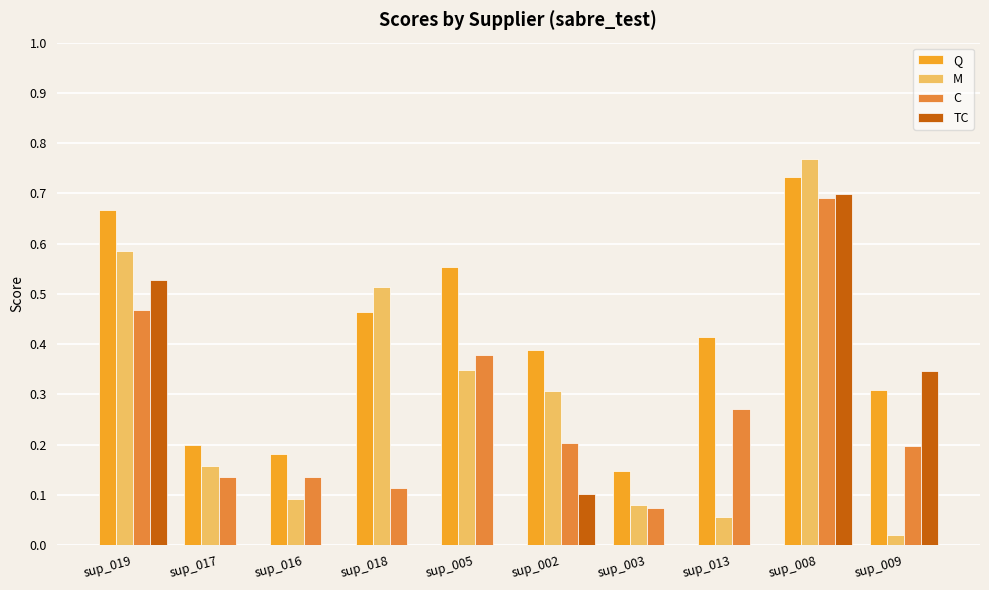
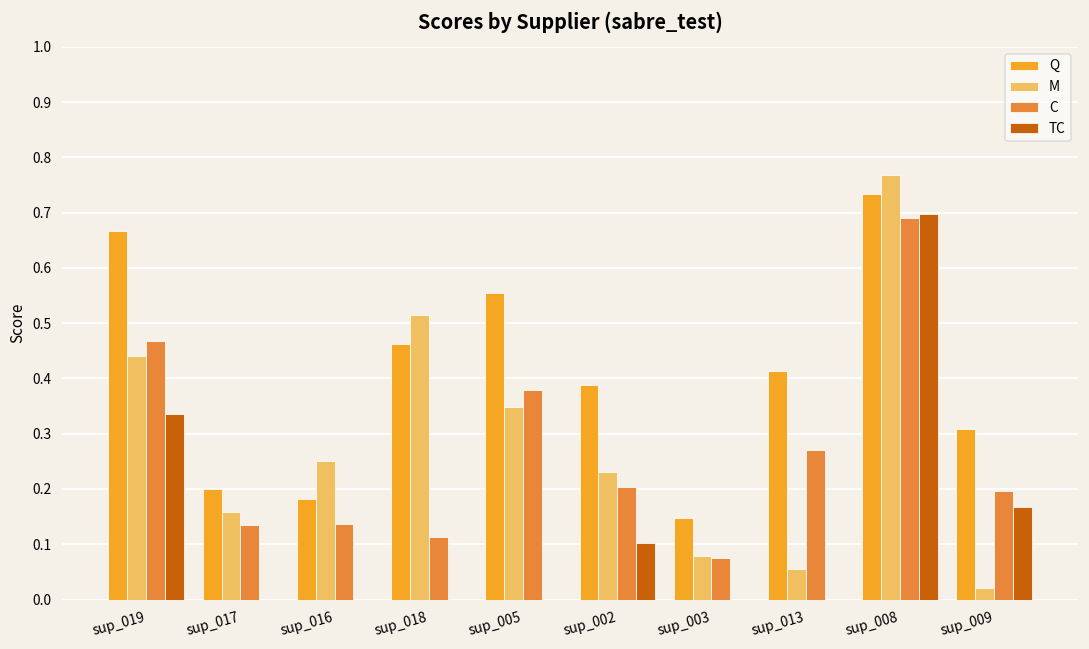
M, sup_019: 0.59 -> 0.44
TC, sup_019: 0.53 -> 0.34
M, sup_016: 0.09 -> 0.25
M, sup_002: 0.31 -> 0.23
TC, sup_009: 0.35 -> 0.17
